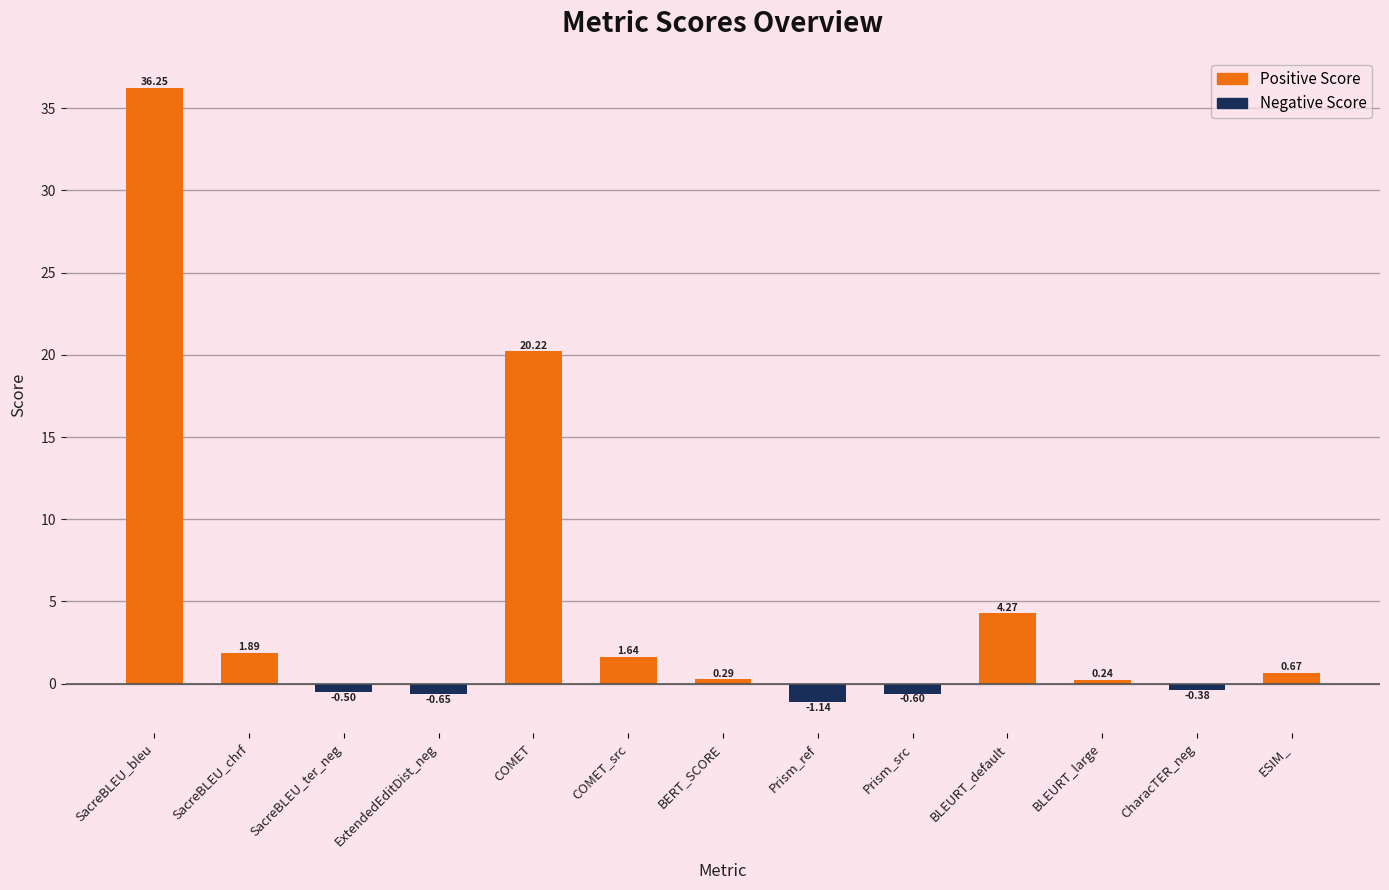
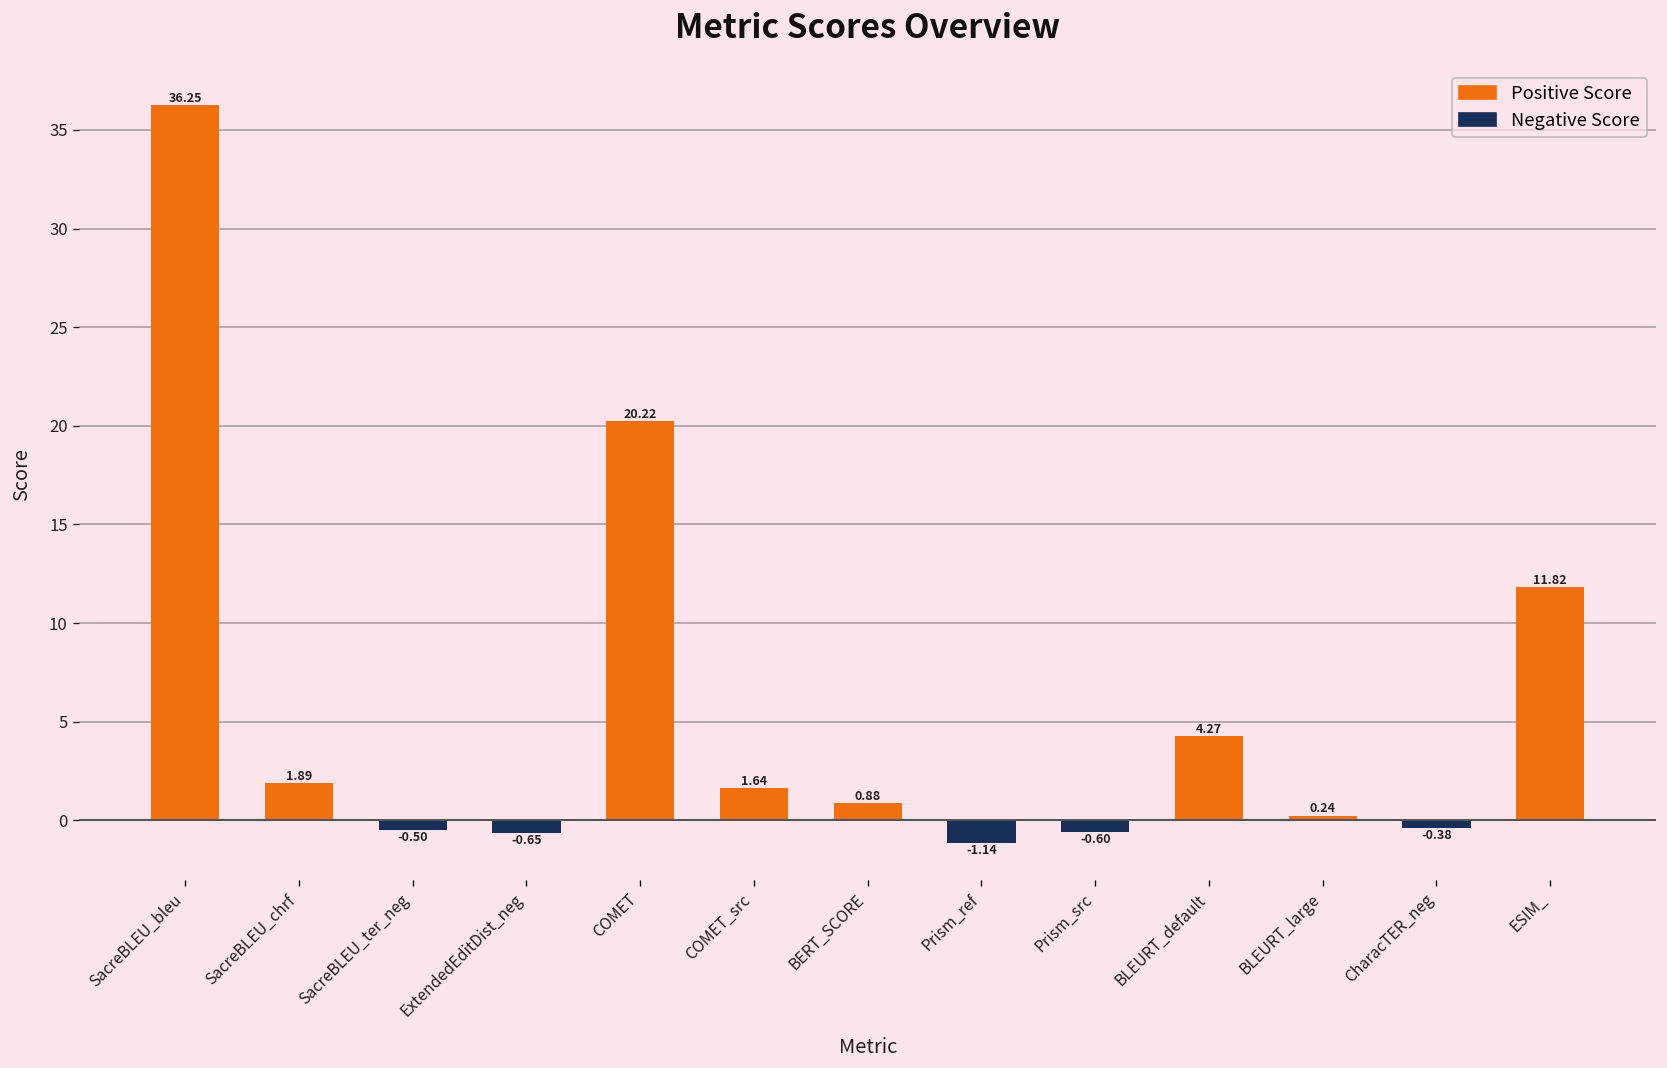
BERT_SCORE: 0.29 -> 0.88
ESIM_: 0.67 -> 11.82
